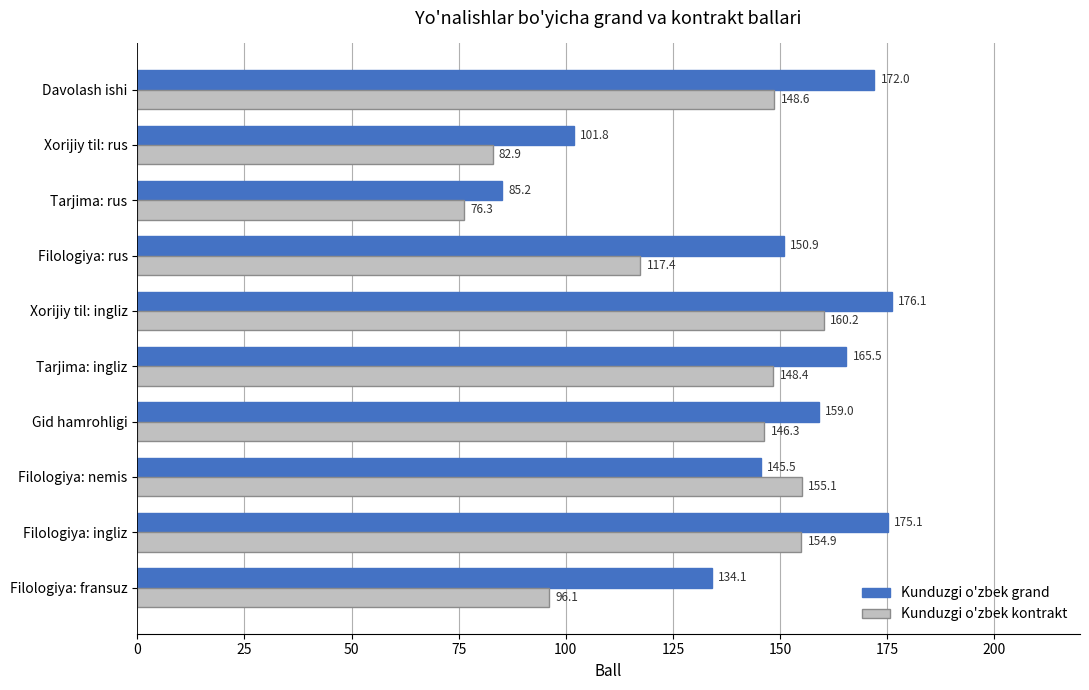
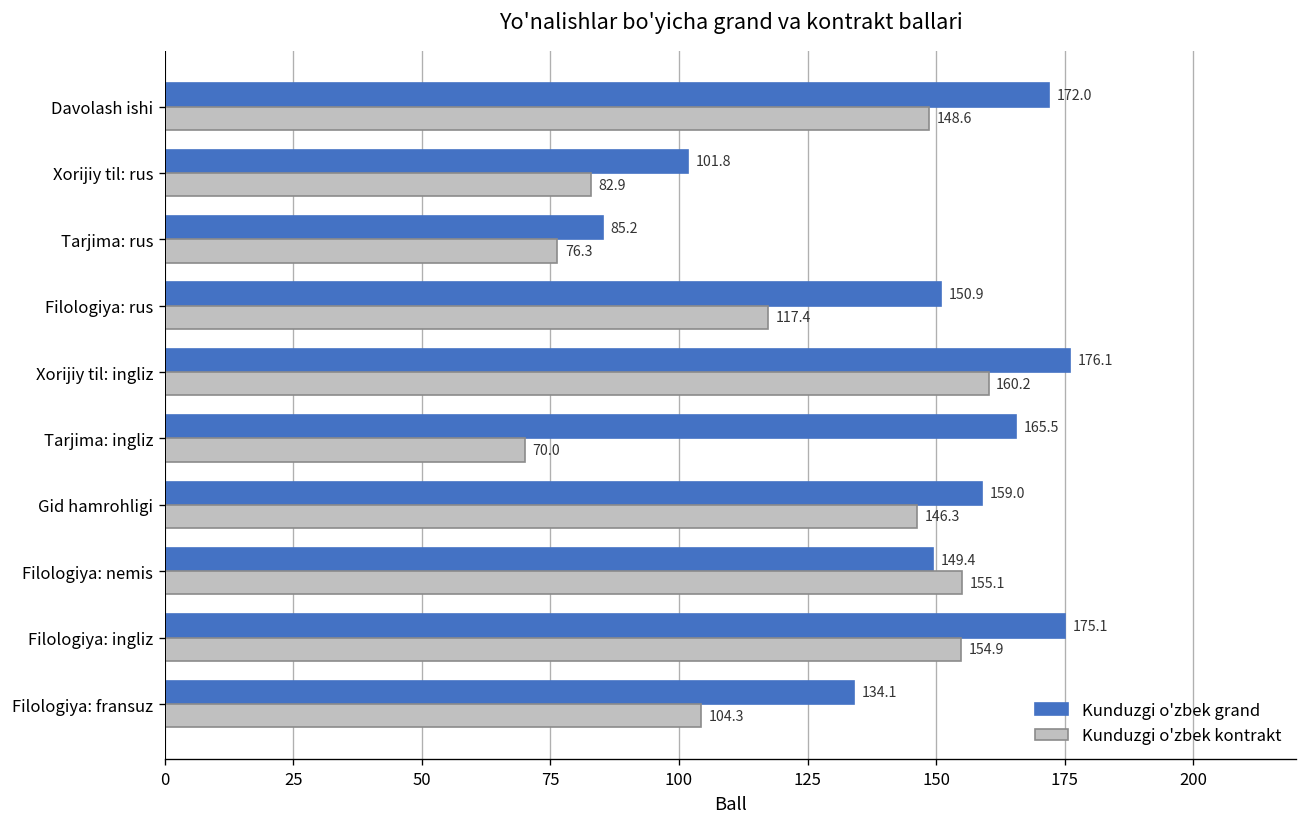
Kunduzgi o'zbek kontrakt, Tarjima: ingliz: 148.4 -> 70.0
Kunduzgi o'zbek grand, Filologiya: nemis: 145.5 -> 149.4
Kunduzgi o'zbek kontrakt, Filologiya: fransuz: 96.1 -> 104.3
